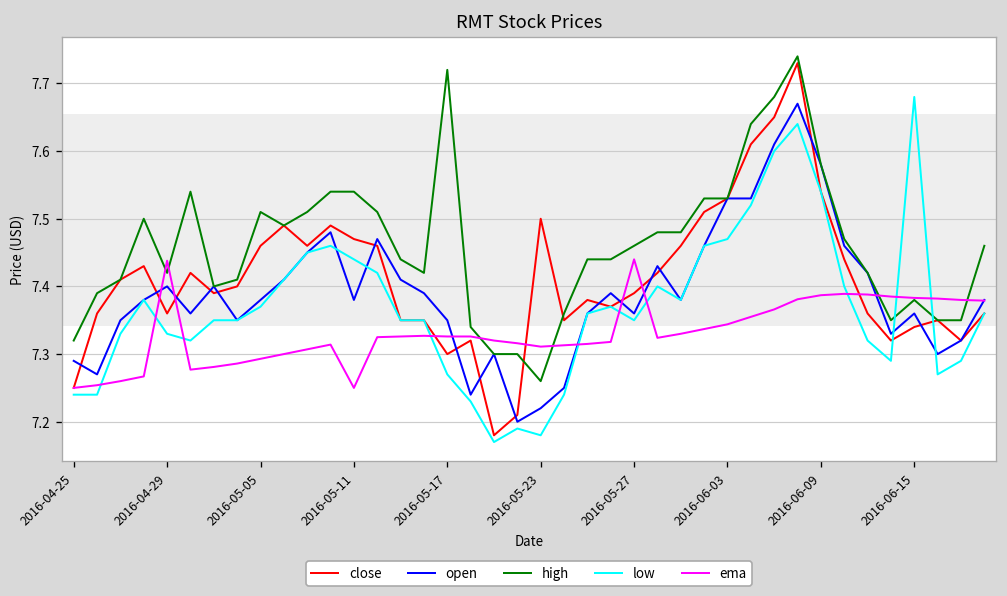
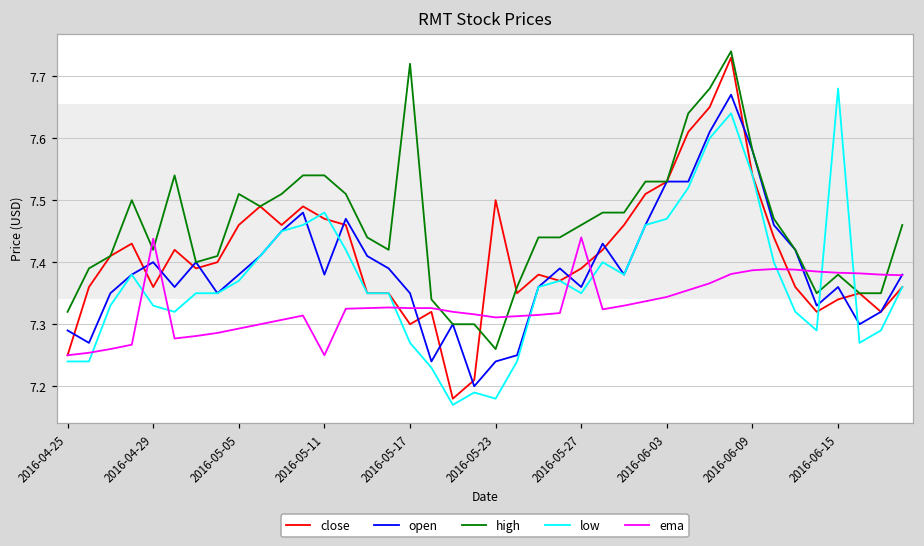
low, 2016-05-11: 7.44 -> 7.48
open, 2016-05-23: 7.22 -> 7.24
